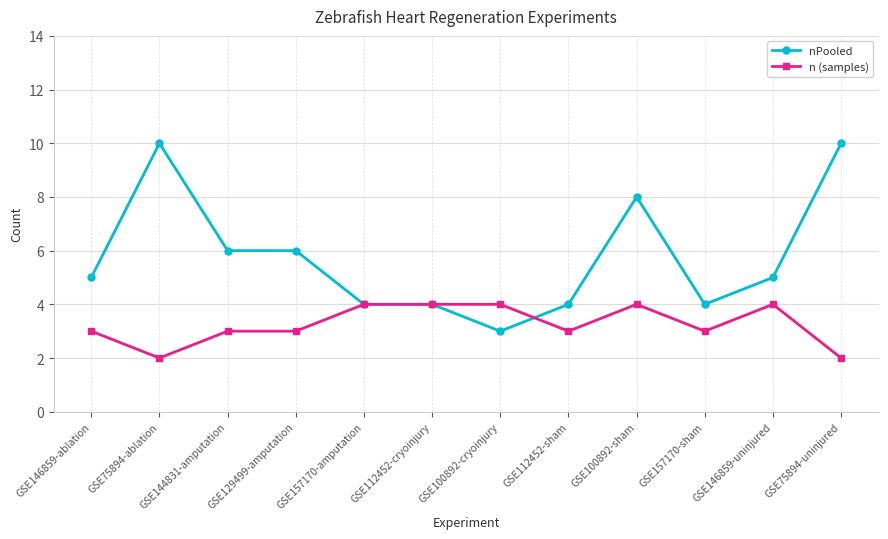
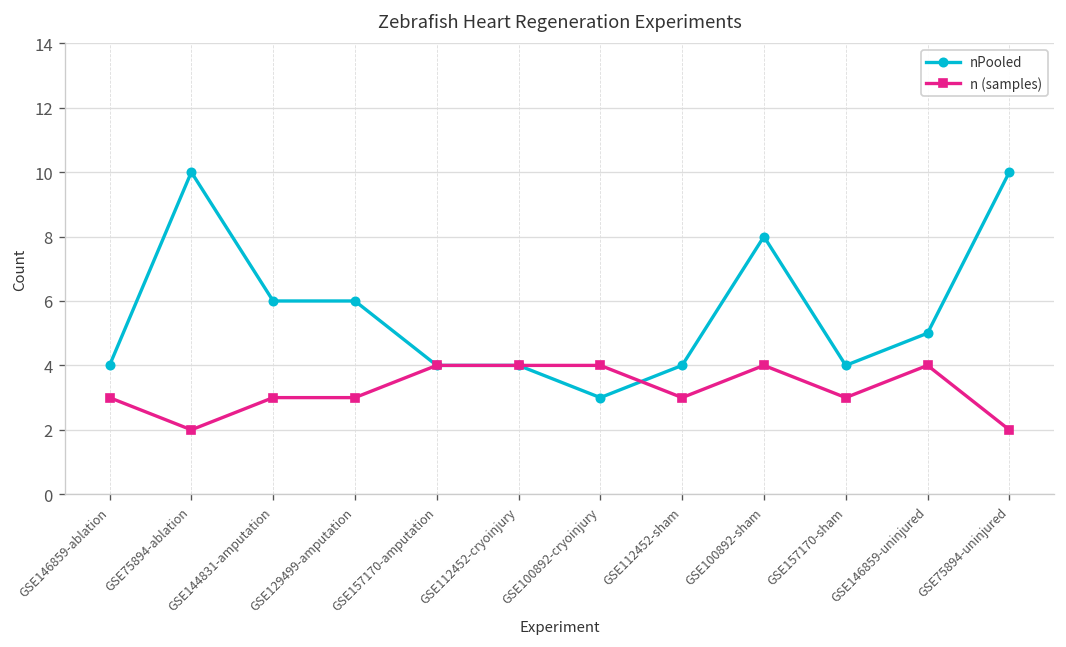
nPooled, GSE146859-ablation: 5 -> 4
